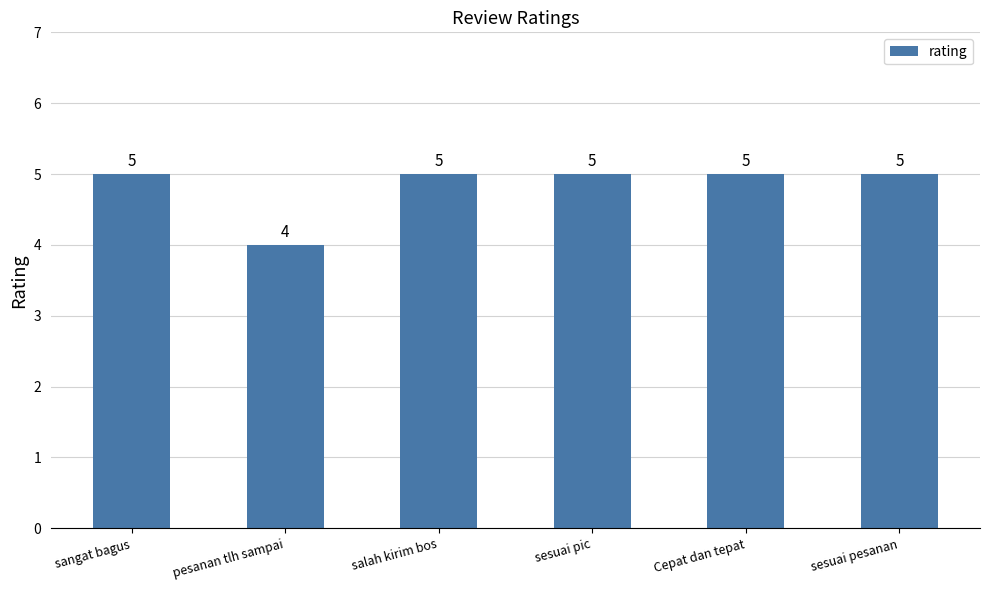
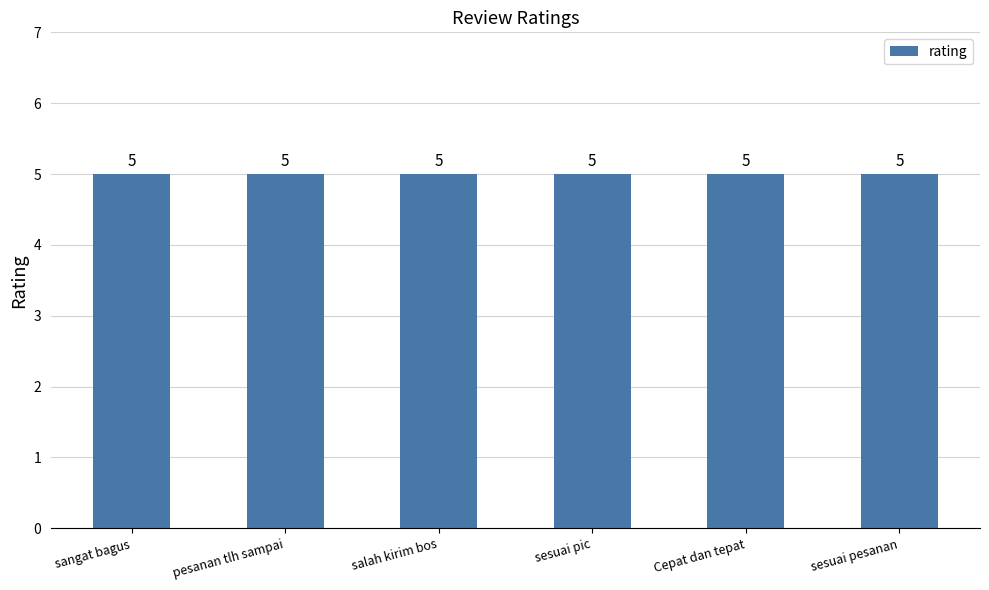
pesanan tlh sampai: 4 -> 5
